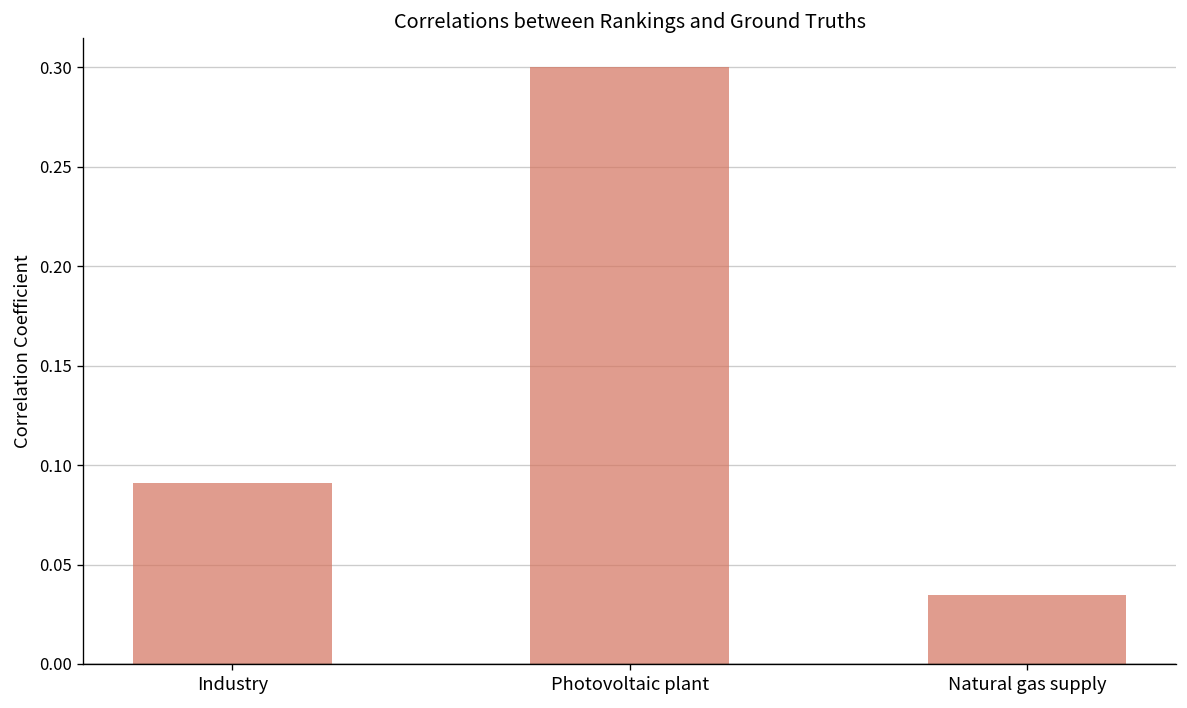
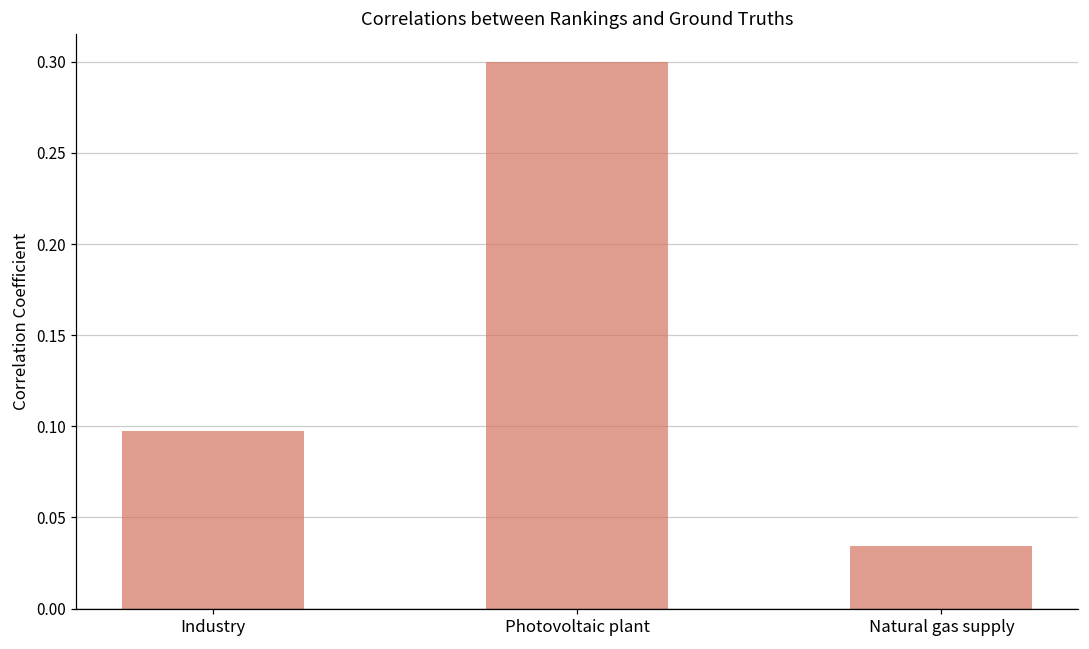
Industry: 0.091 -> 0.098
